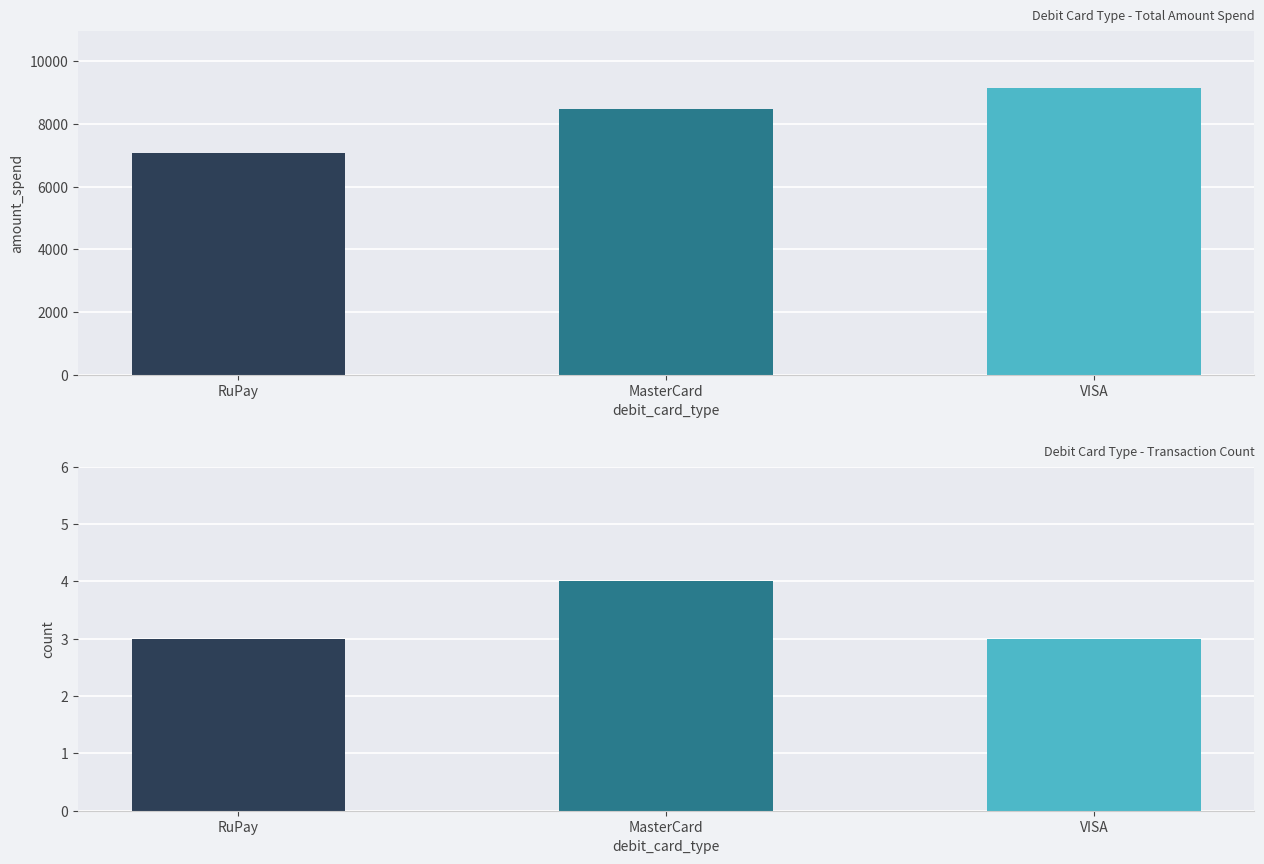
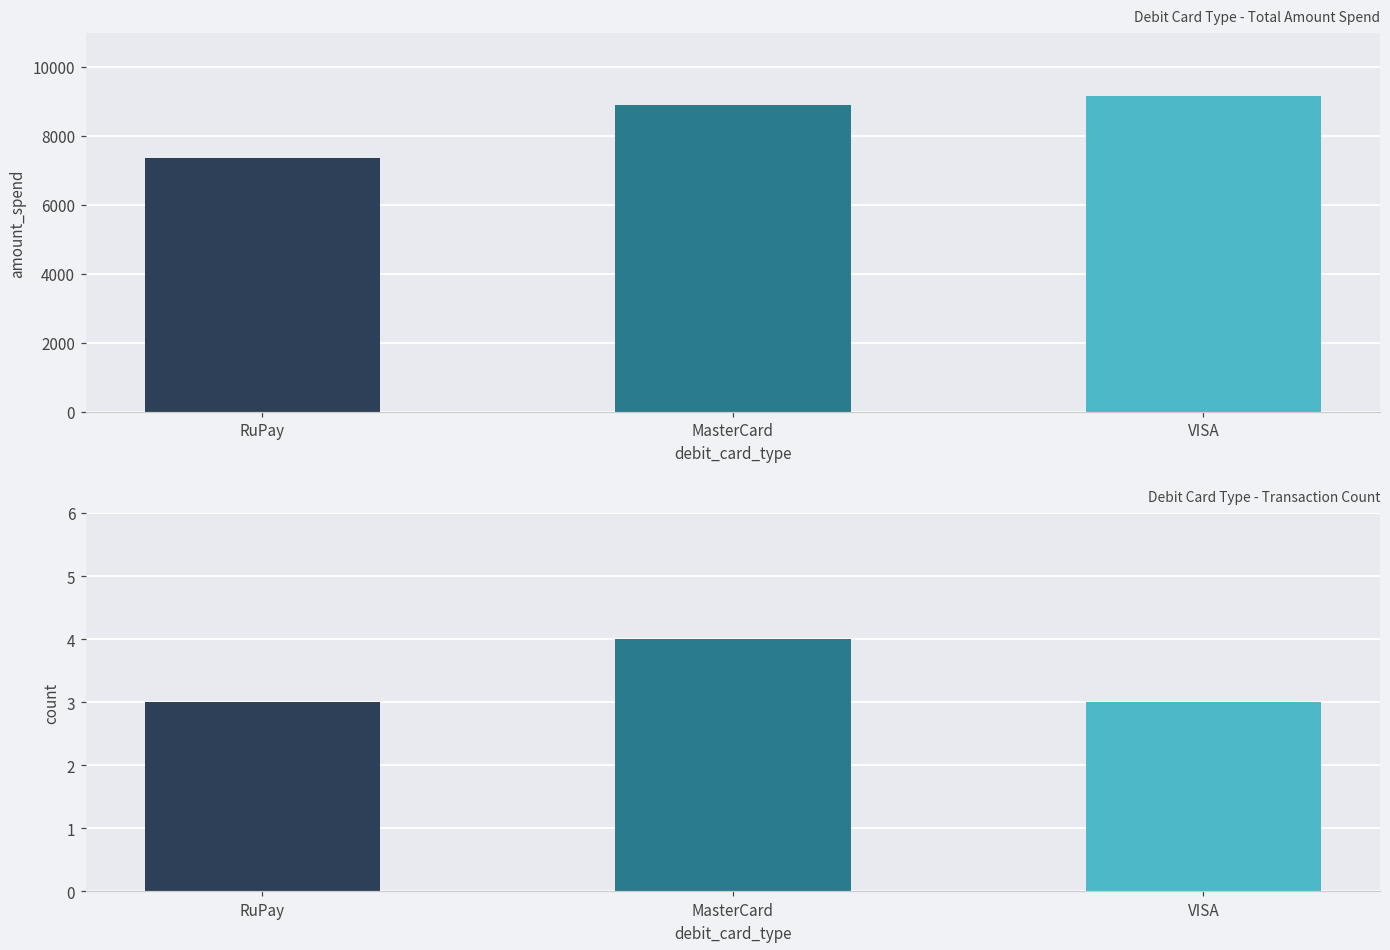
Debit Card Type - Total Amount Spend, RuPay: 7100 -> 7400
Debit Card Type - Total Amount Spend, MasterCard: 8500 -> 8900
